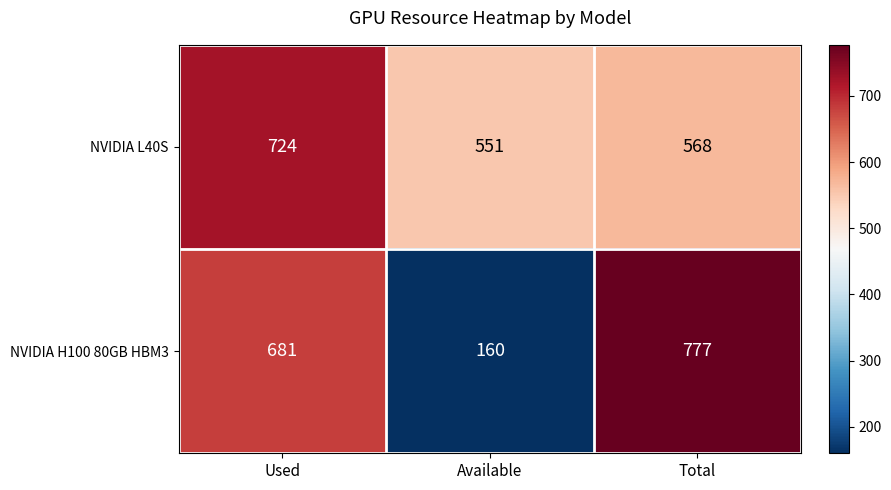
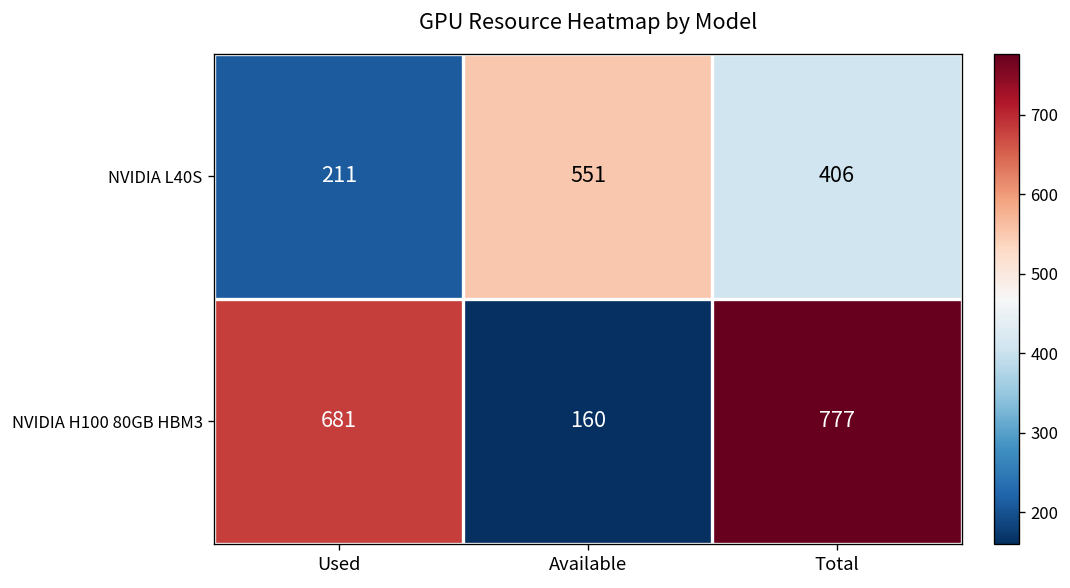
NVIDIA L40S, Used: 724 -> 211
NVIDIA L40S, Total: 568 -> 406
